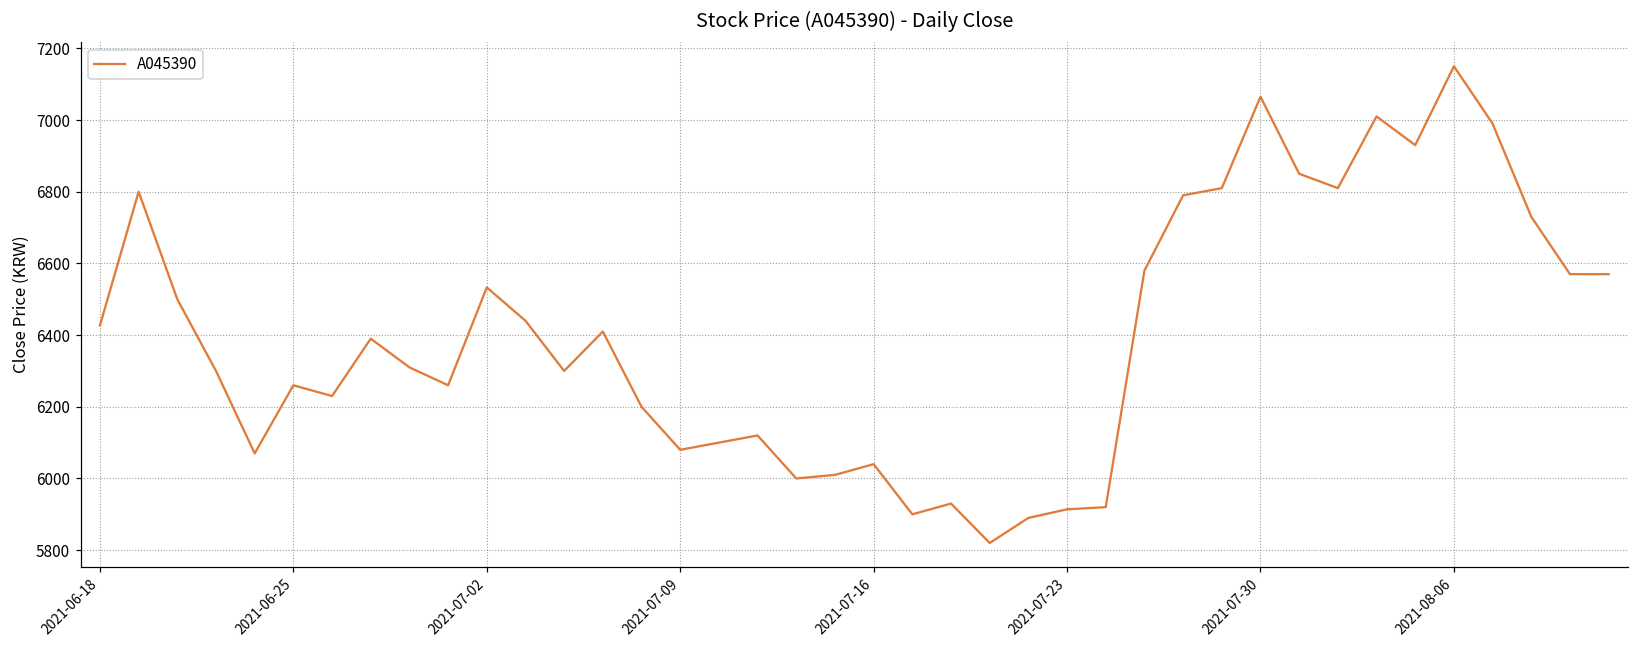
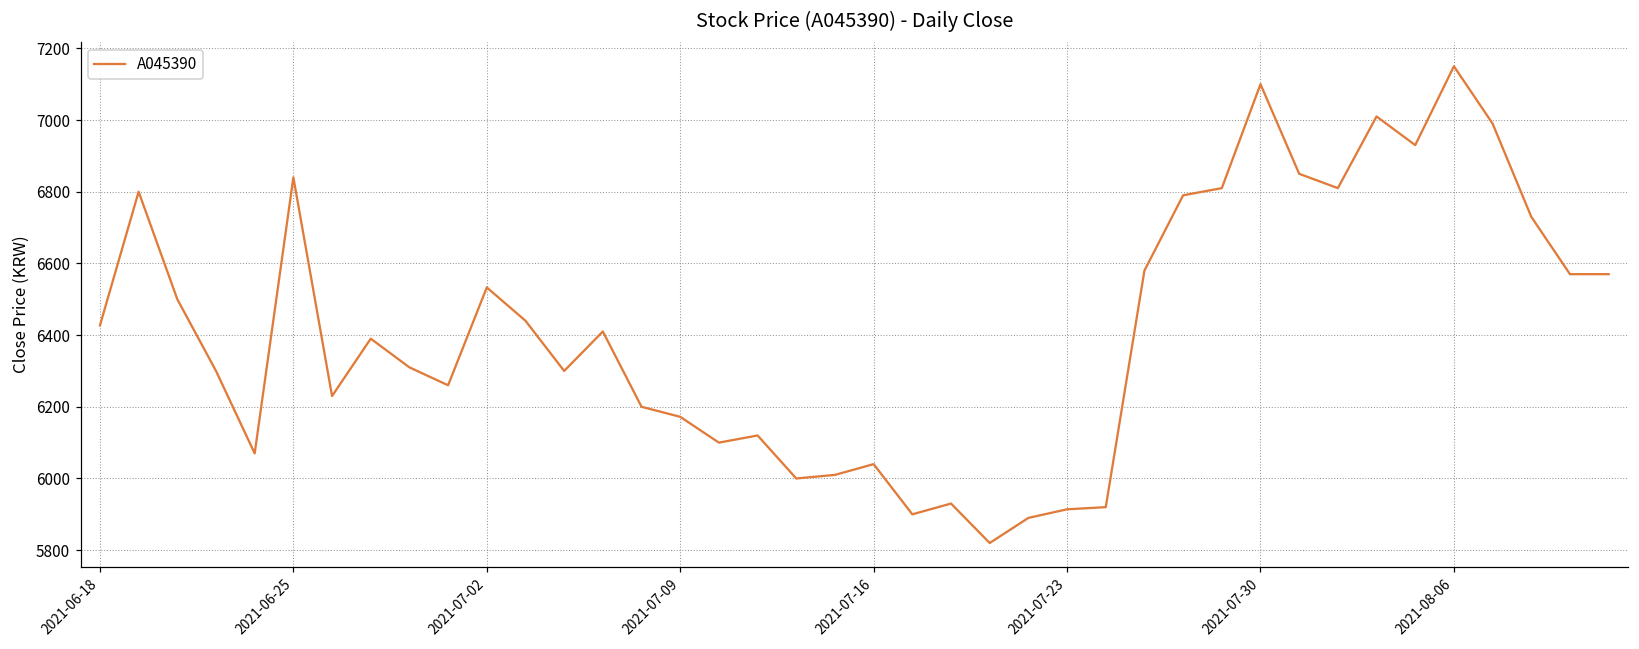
2021-06-25: 6260 -> 6840
2021-07-09: 6080 -> 6170
2021-07-30: 7070 -> 7100
